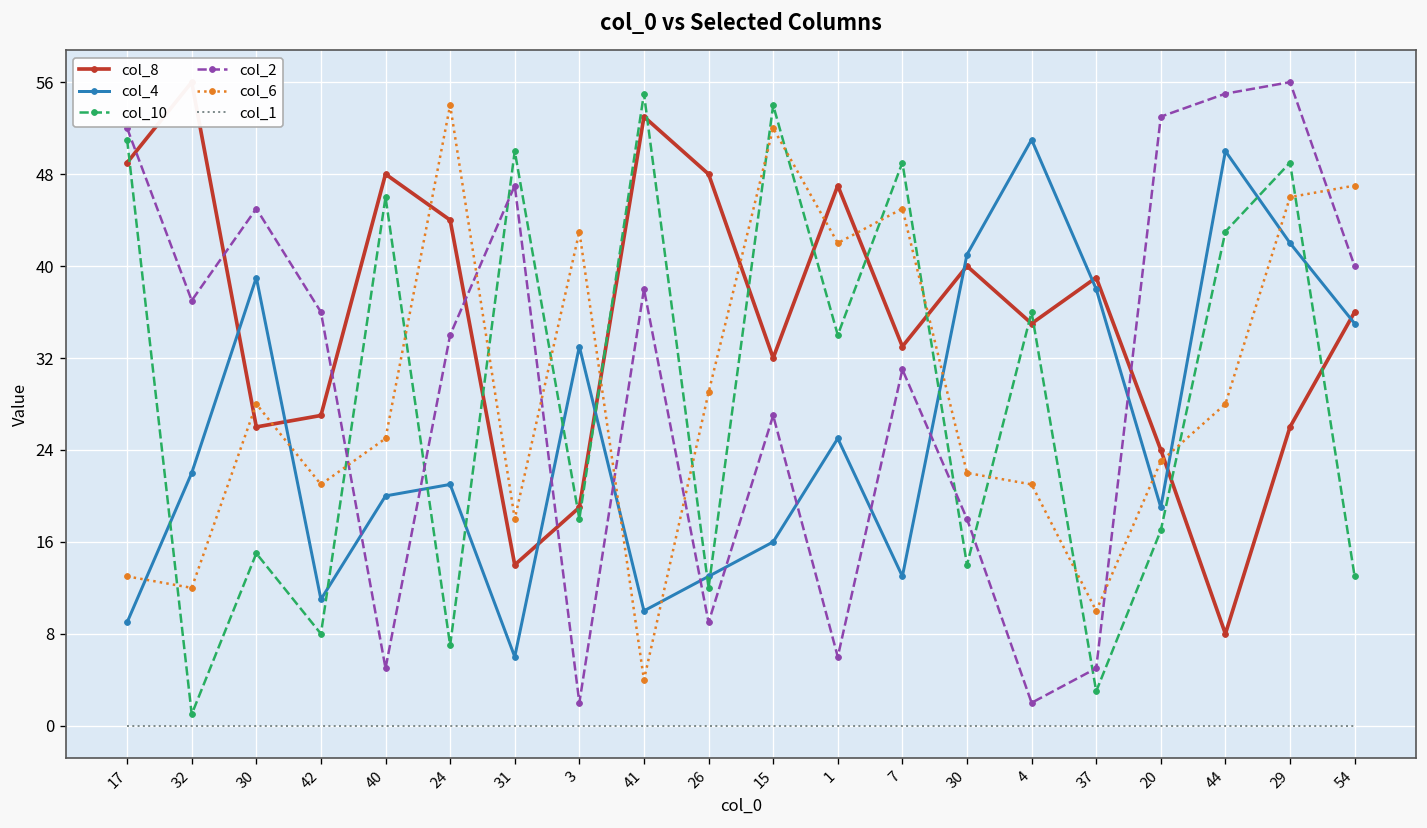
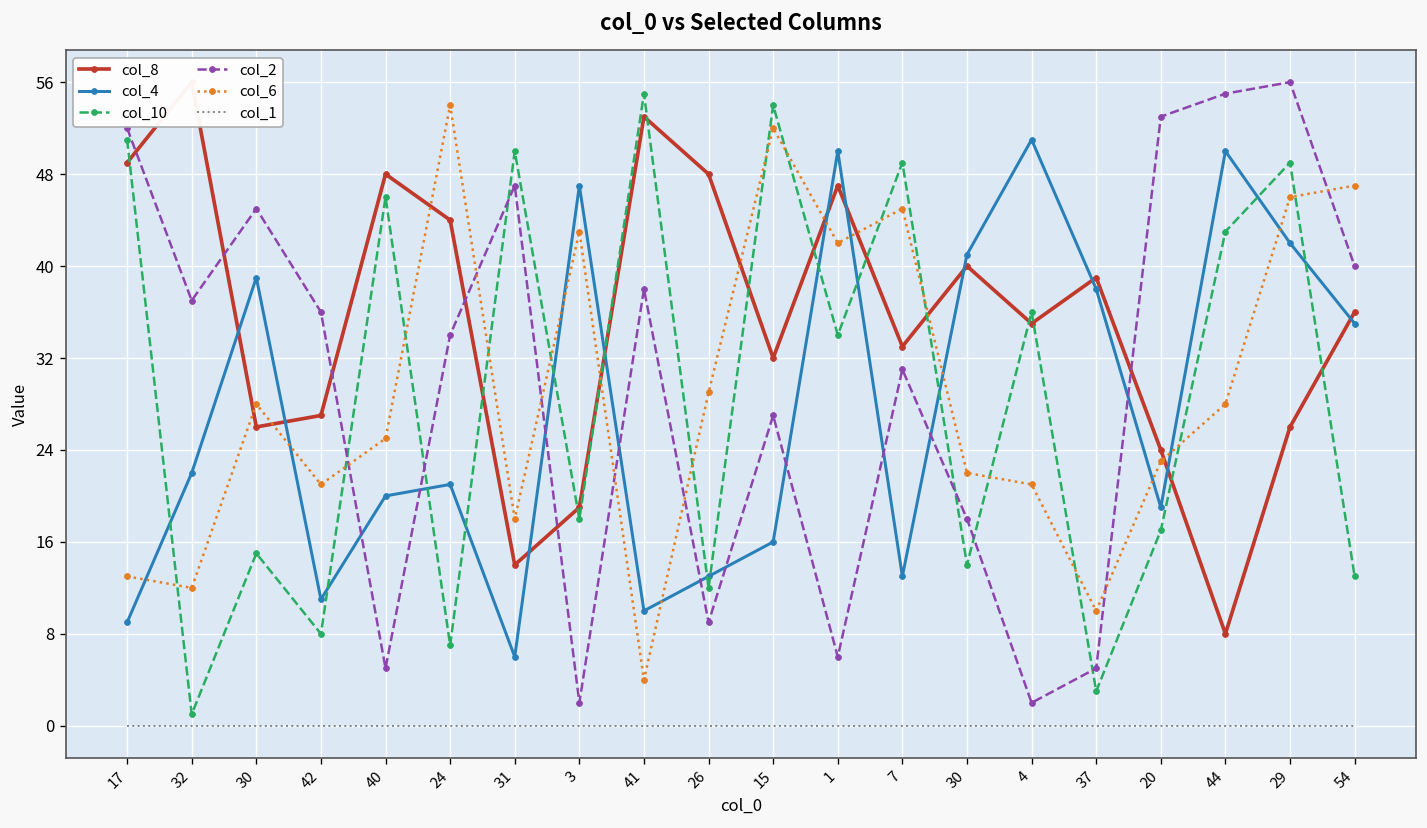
col_4, 3: 33 -> 47
col_4, 1: 25 -> 50
